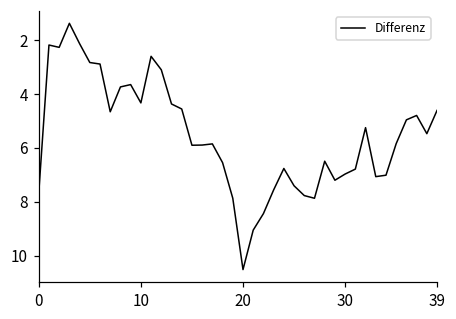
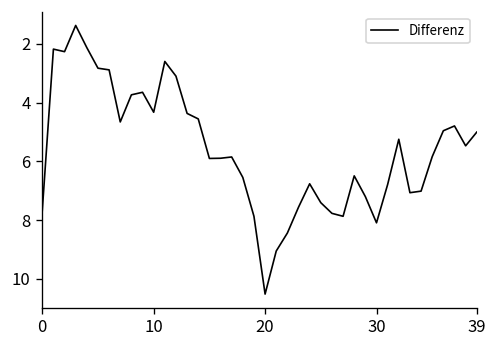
30: 7.0 -> 8.1
39: 4.6 -> 5.0
